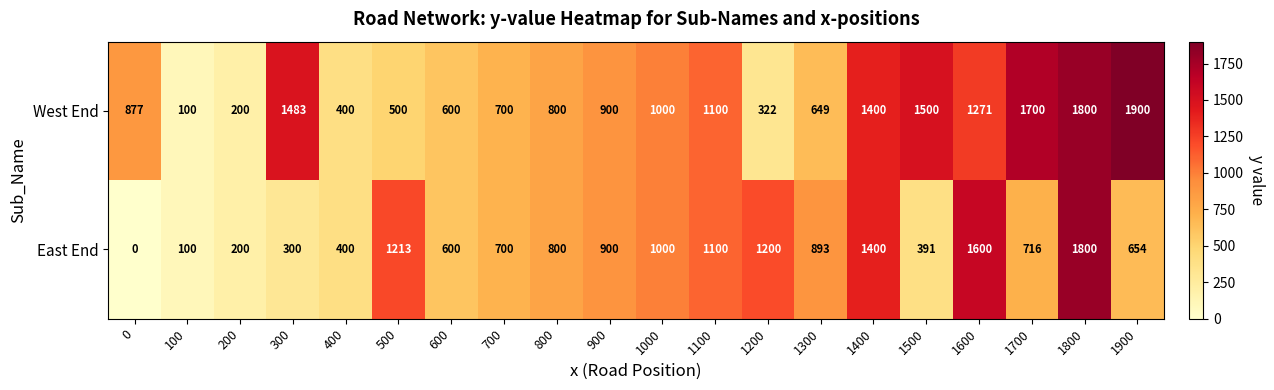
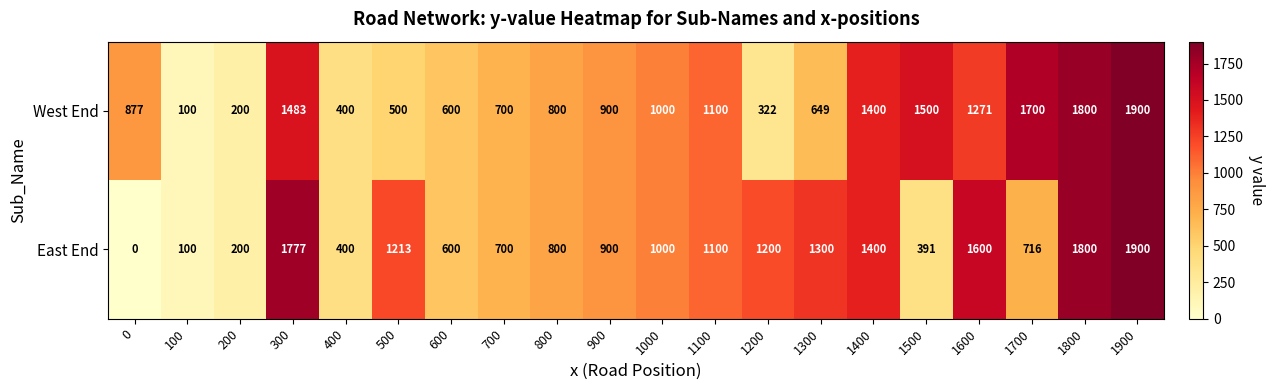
East End, 300: 300 -> 1777
East End, 1300: 893 -> 1300
East End, 1900: 654 -> 1900
